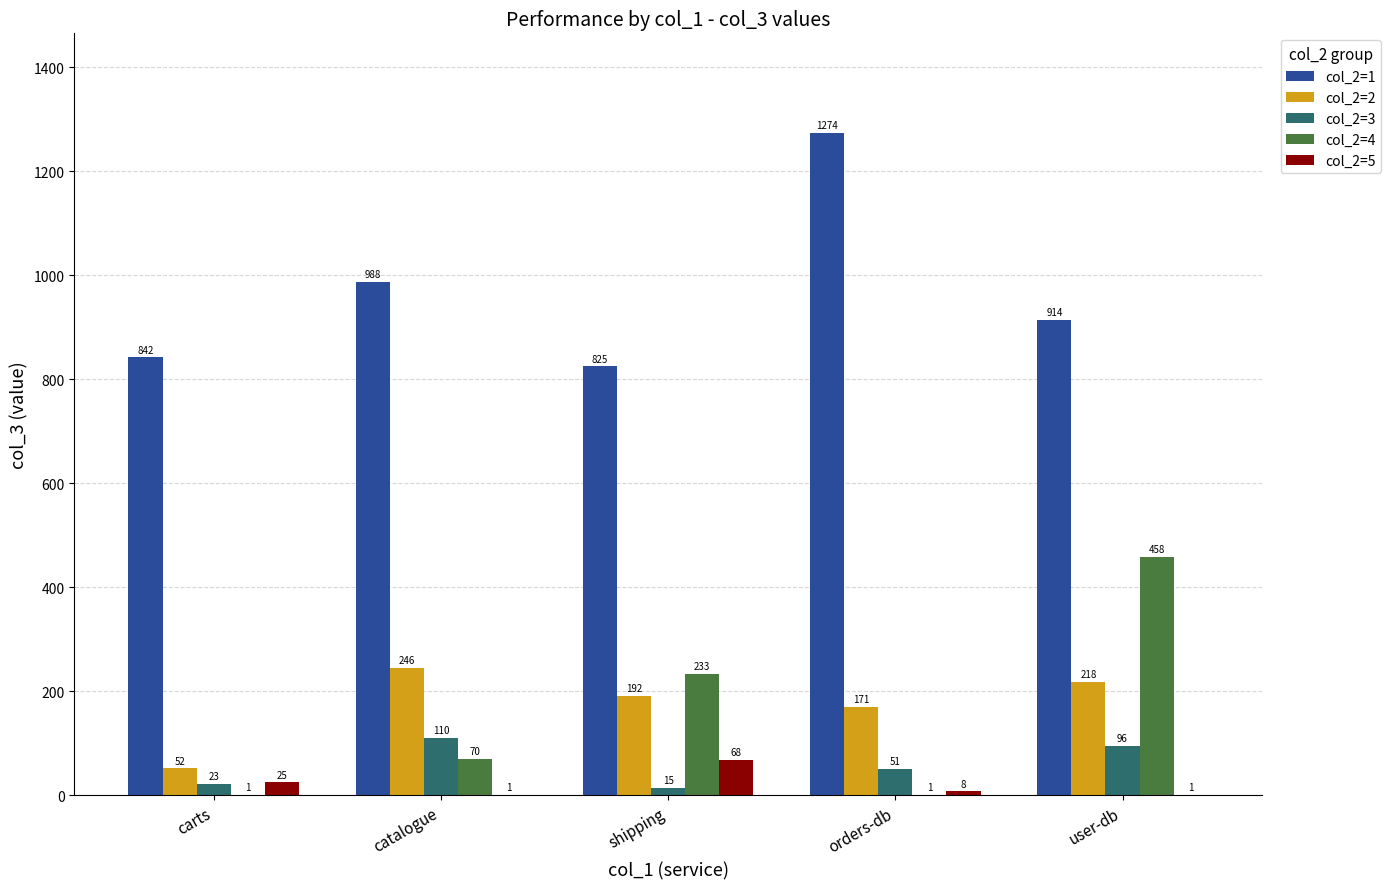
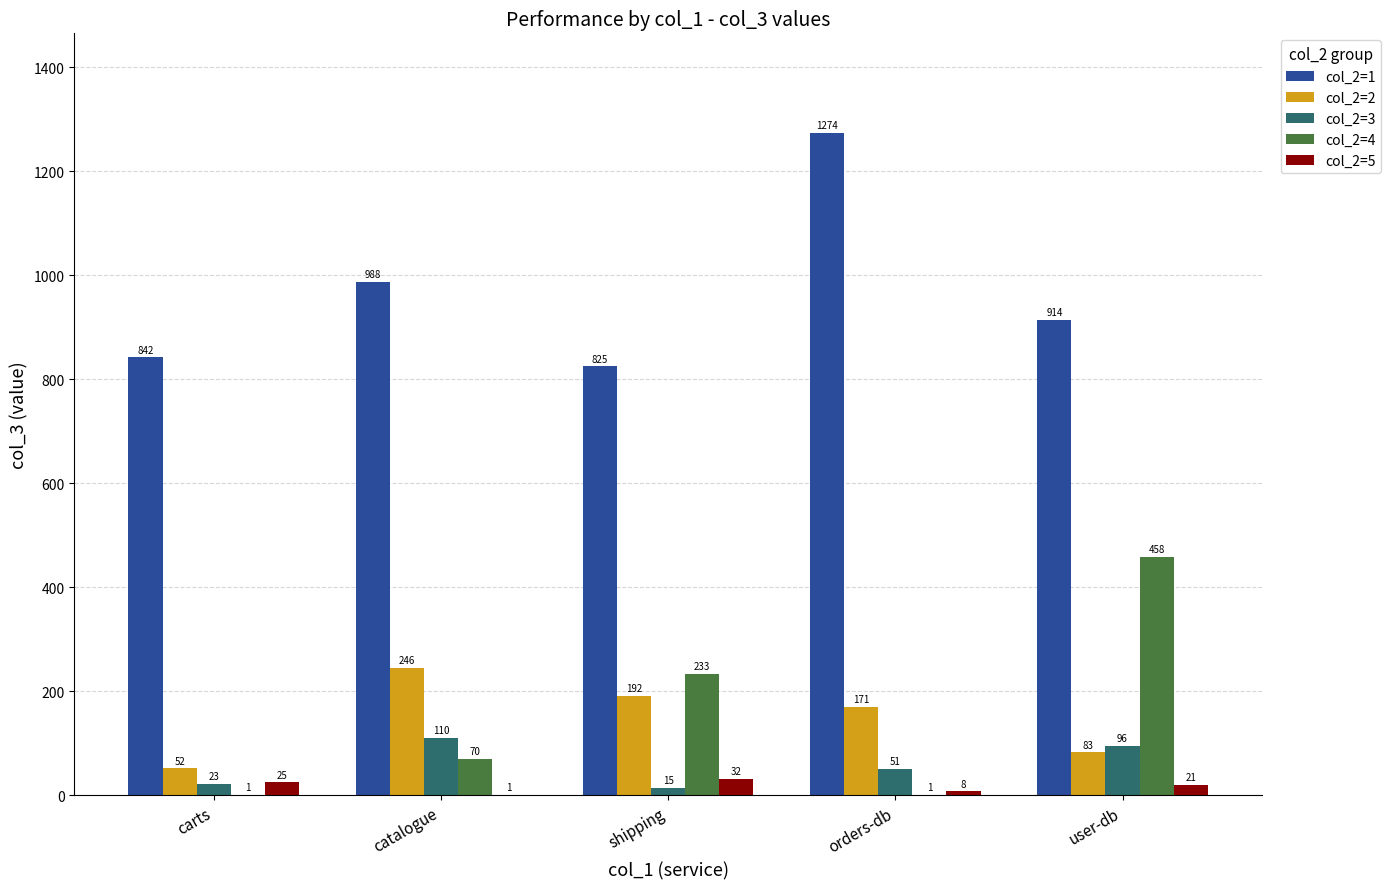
col_2=5, shipping: 68 -> 32
col_2=2, user-db: 218 -> 83
col_2=5, user-db: 1 -> 21
